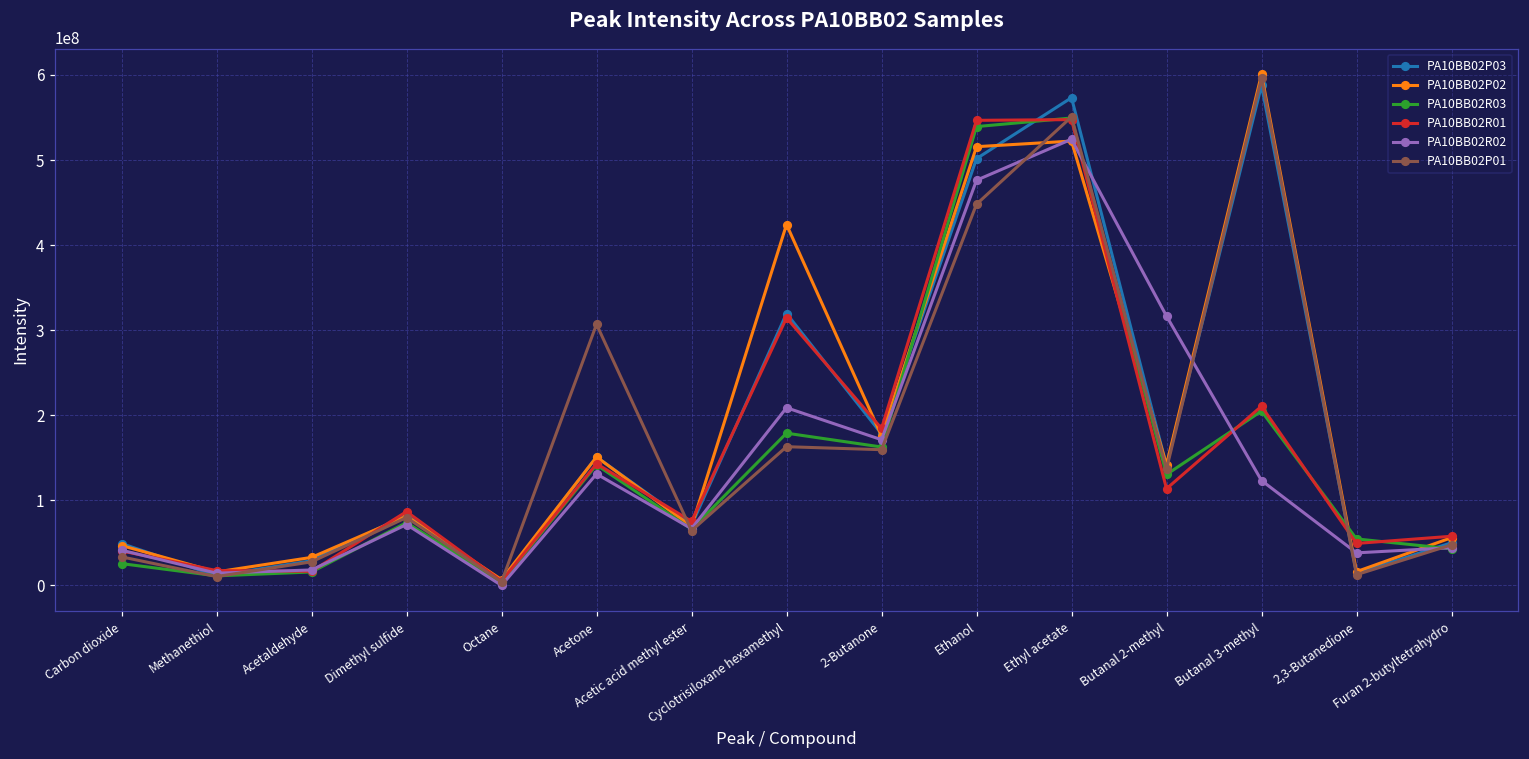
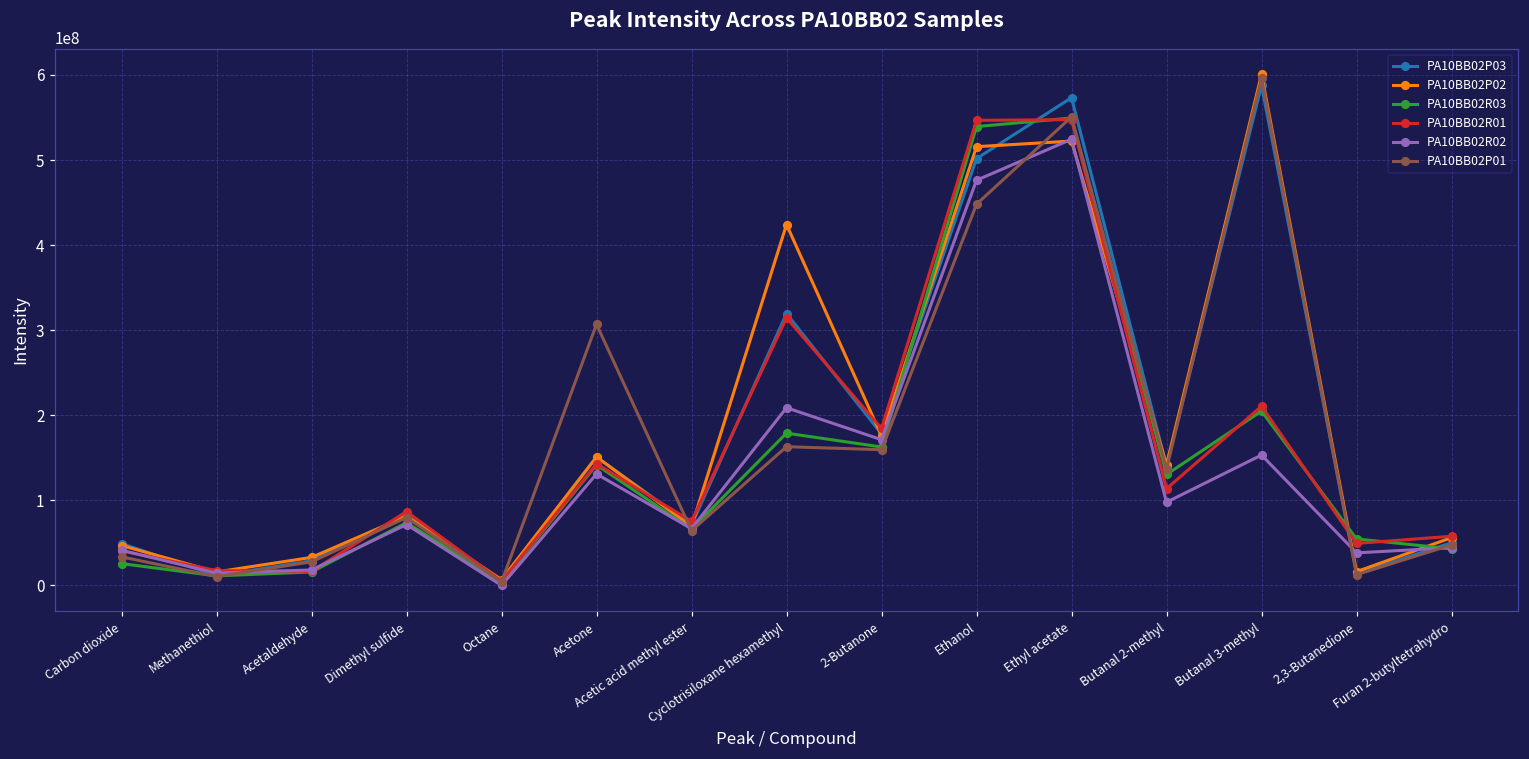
PA10BB02R02, Butanal 2-methyl: 320000000 -> 100000000
PA10BB02R02, Butanal 3-methyl: 120000000 -> 150000000
